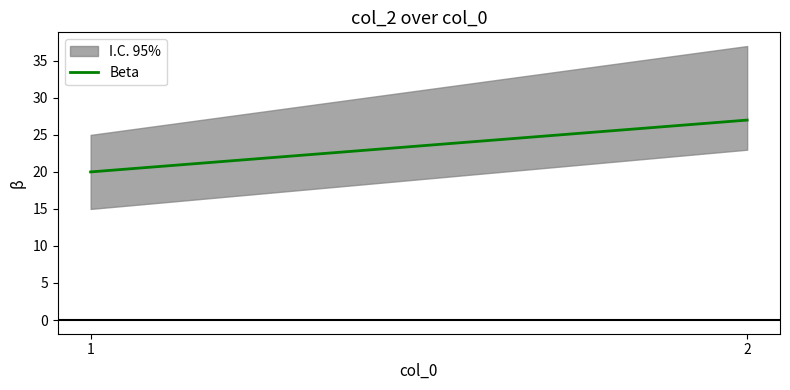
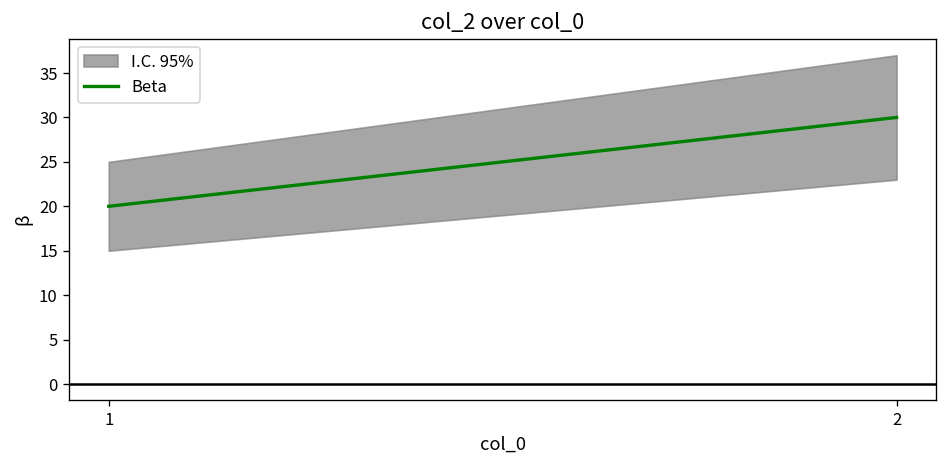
Beta, 2: 27 -> 30
